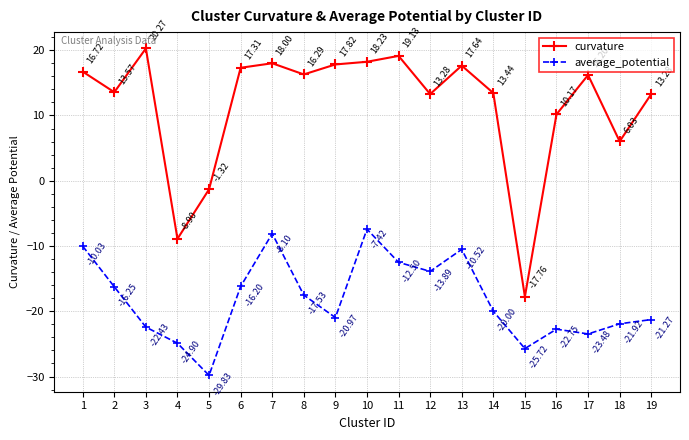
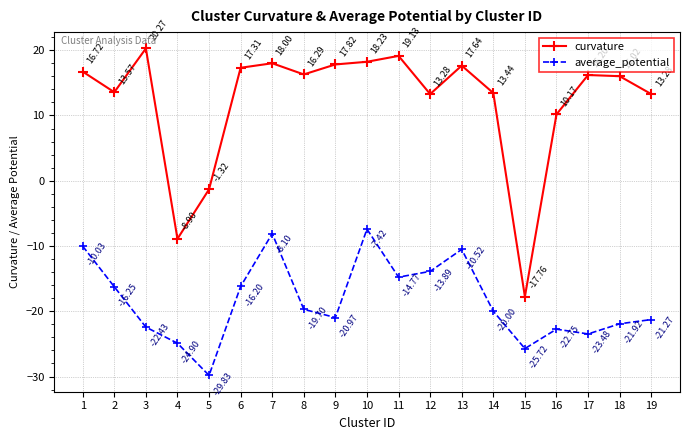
average_potential, 8: -17.53 -> -19.70
average_potential, 11: -12.50 -> -14.77
curvature, 18: 6 -> 16
